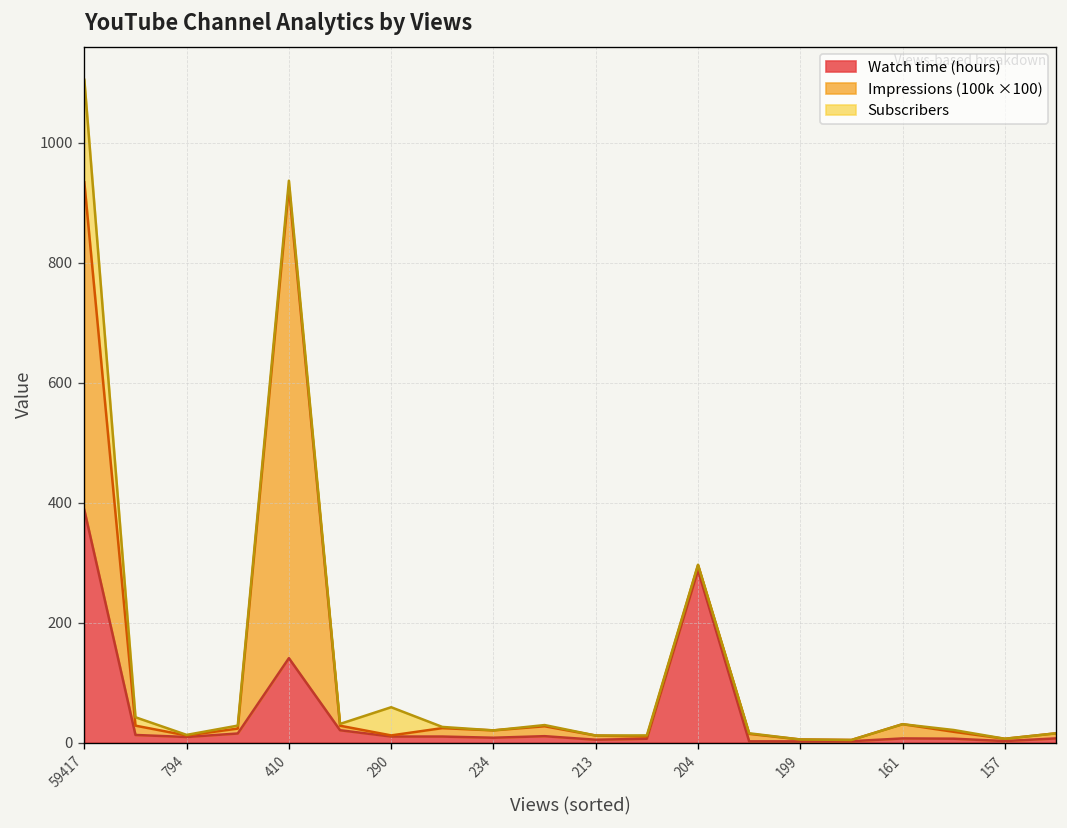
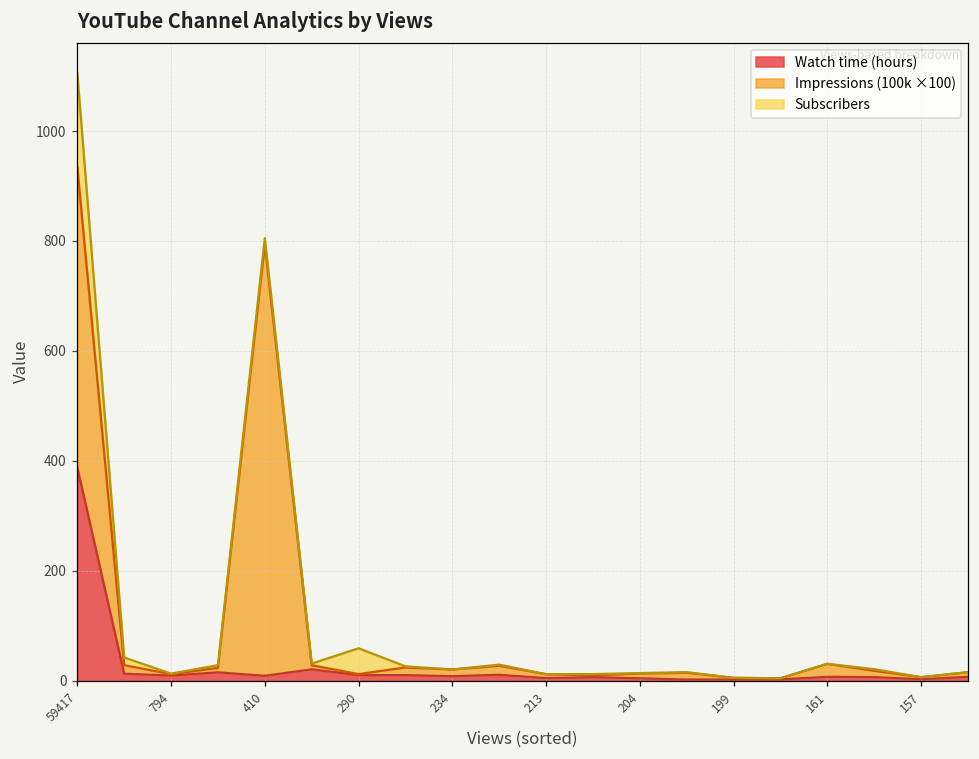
Watch time (hours), 410: 140 -> 10
Watch time (hours), 204: 290 -> 0
